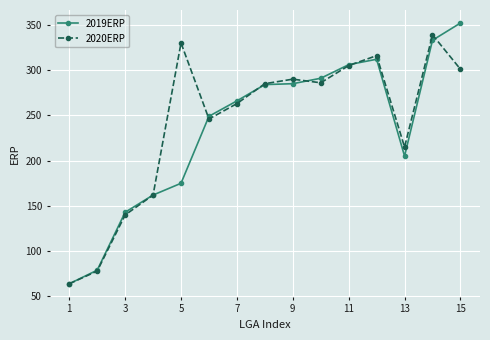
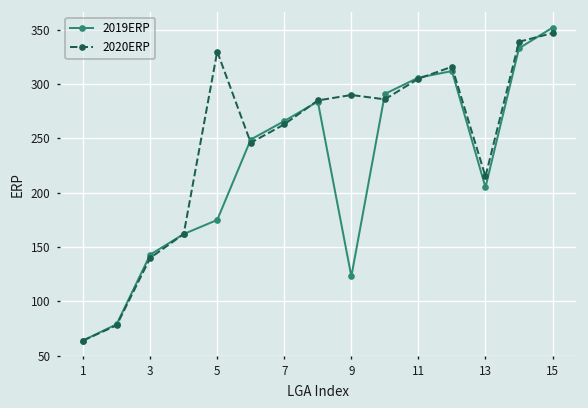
2019ERP, 9: 290 -> 120
2020ERP, 15: 300 -> 350
